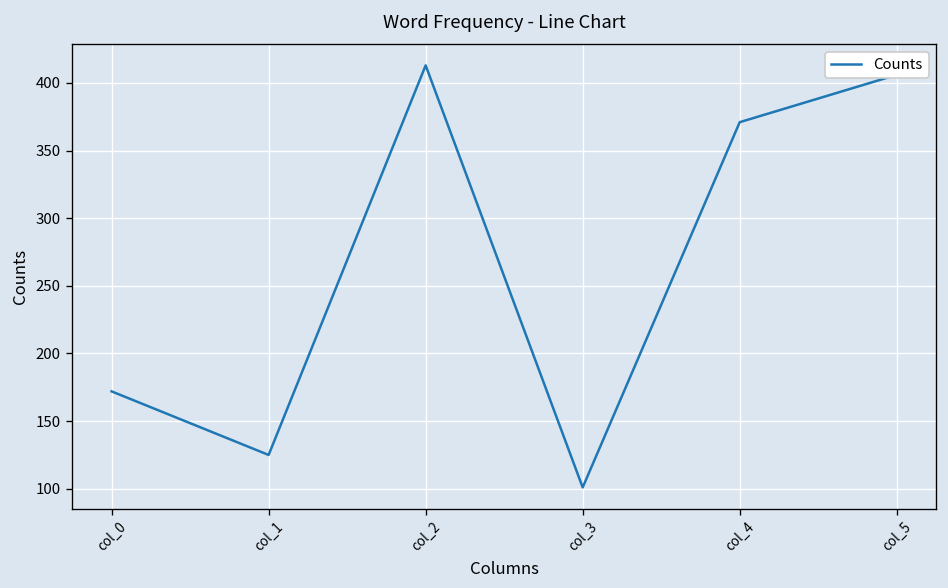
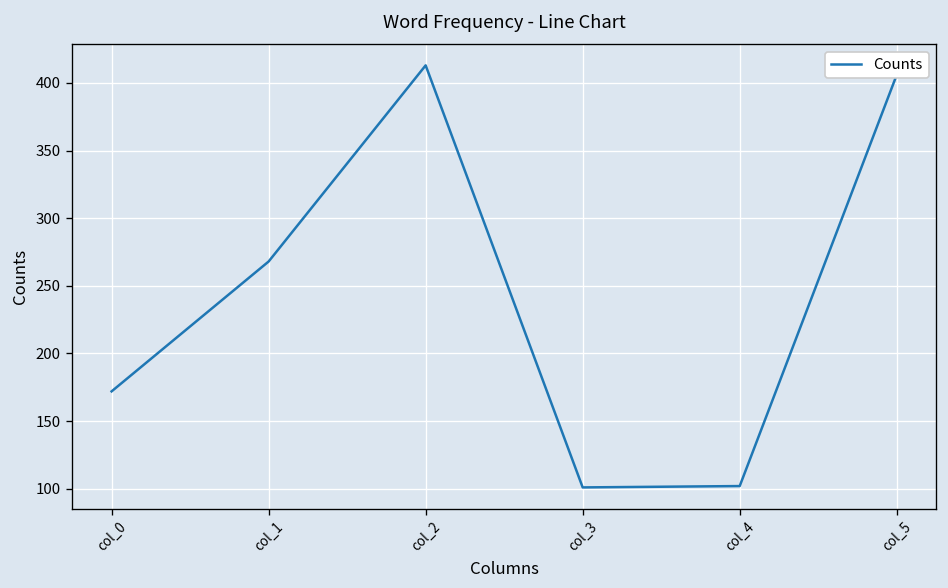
col_1: 125 -> 268
col_4: 371 -> 102
